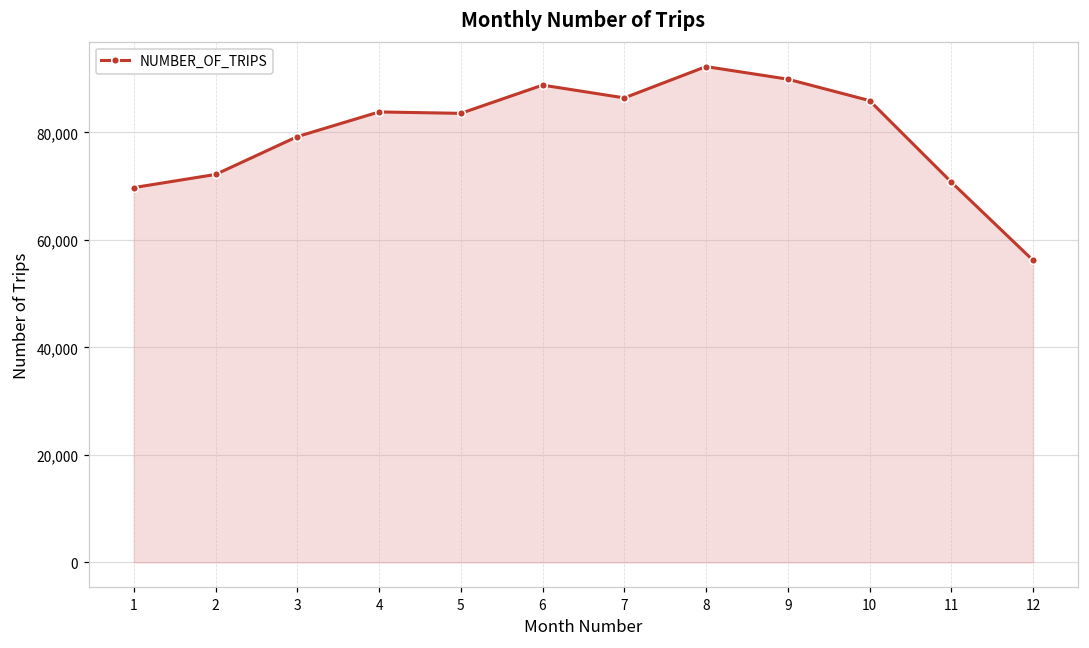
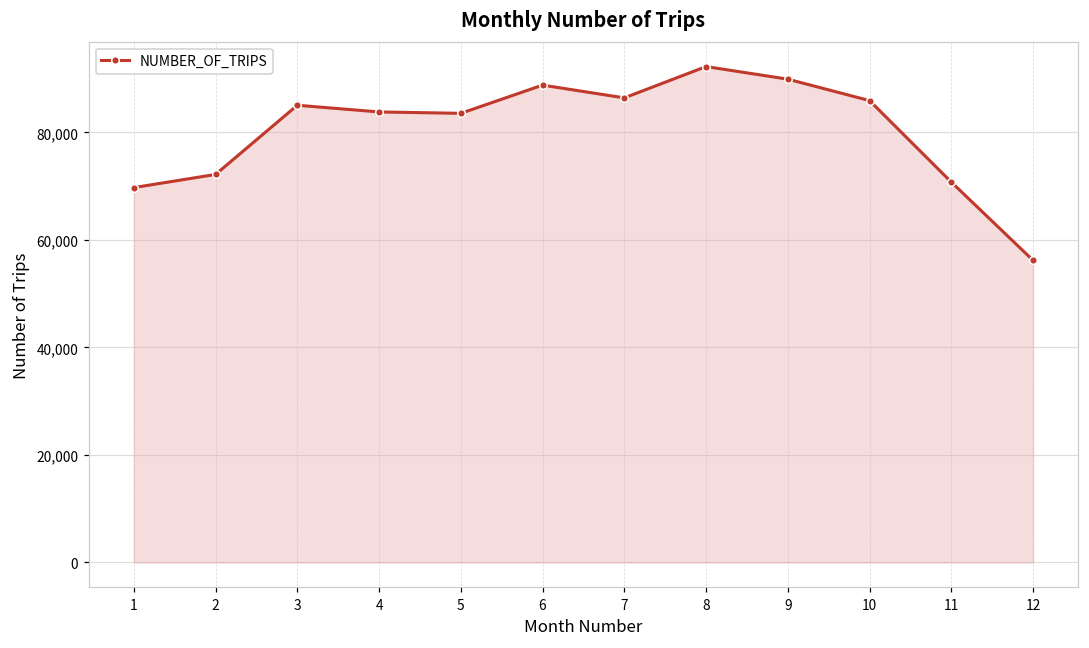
3: 79,000 -> 85,000
